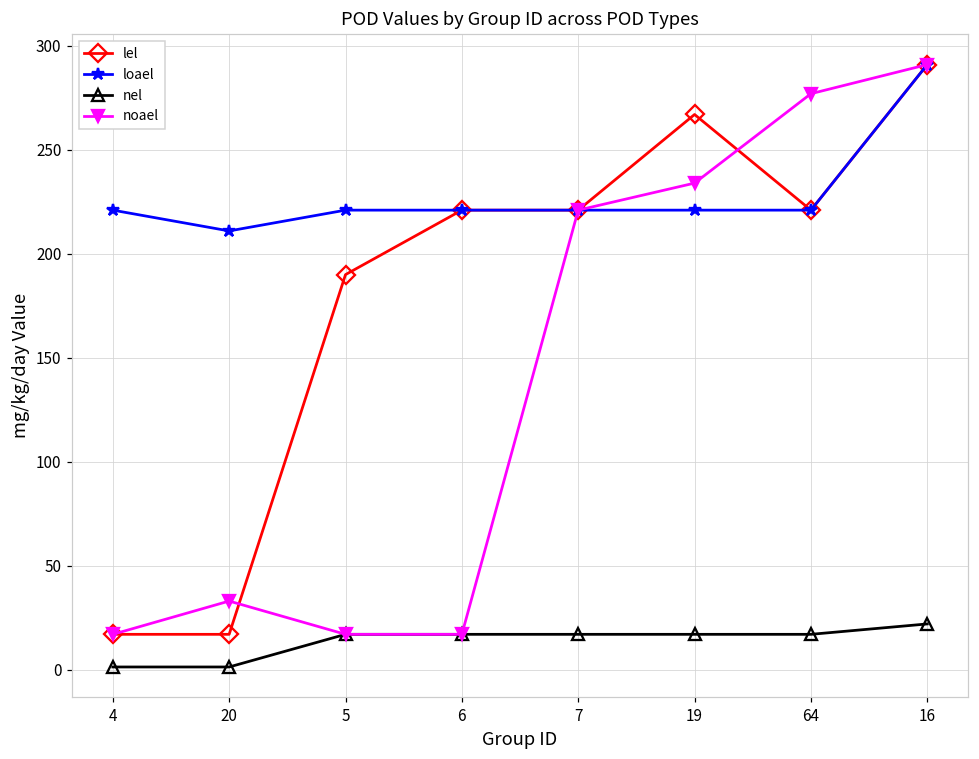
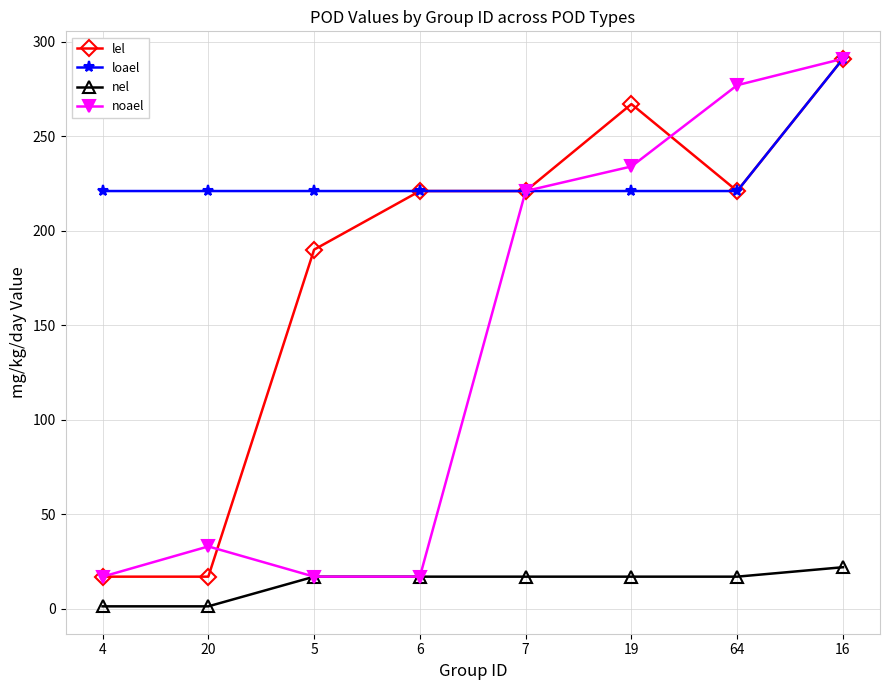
loael, 20: 211 -> 221
